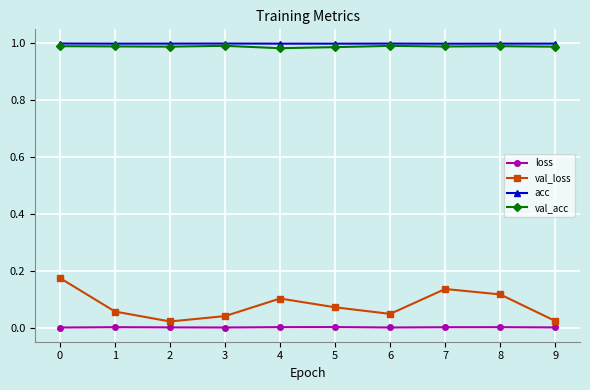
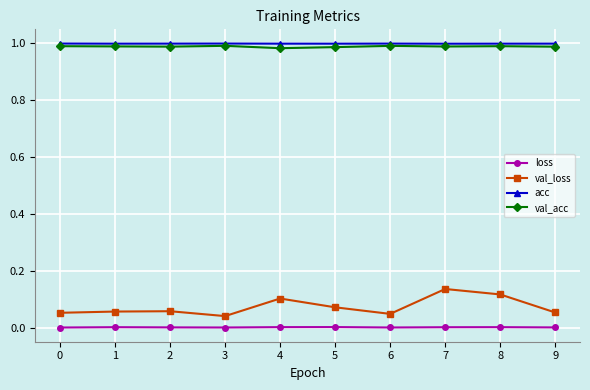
val_loss, 0: 0.18 -> 0.05
val_loss, 2: 0.02 -> 0.06
val_loss, 9: 0.02 -> 0.05
